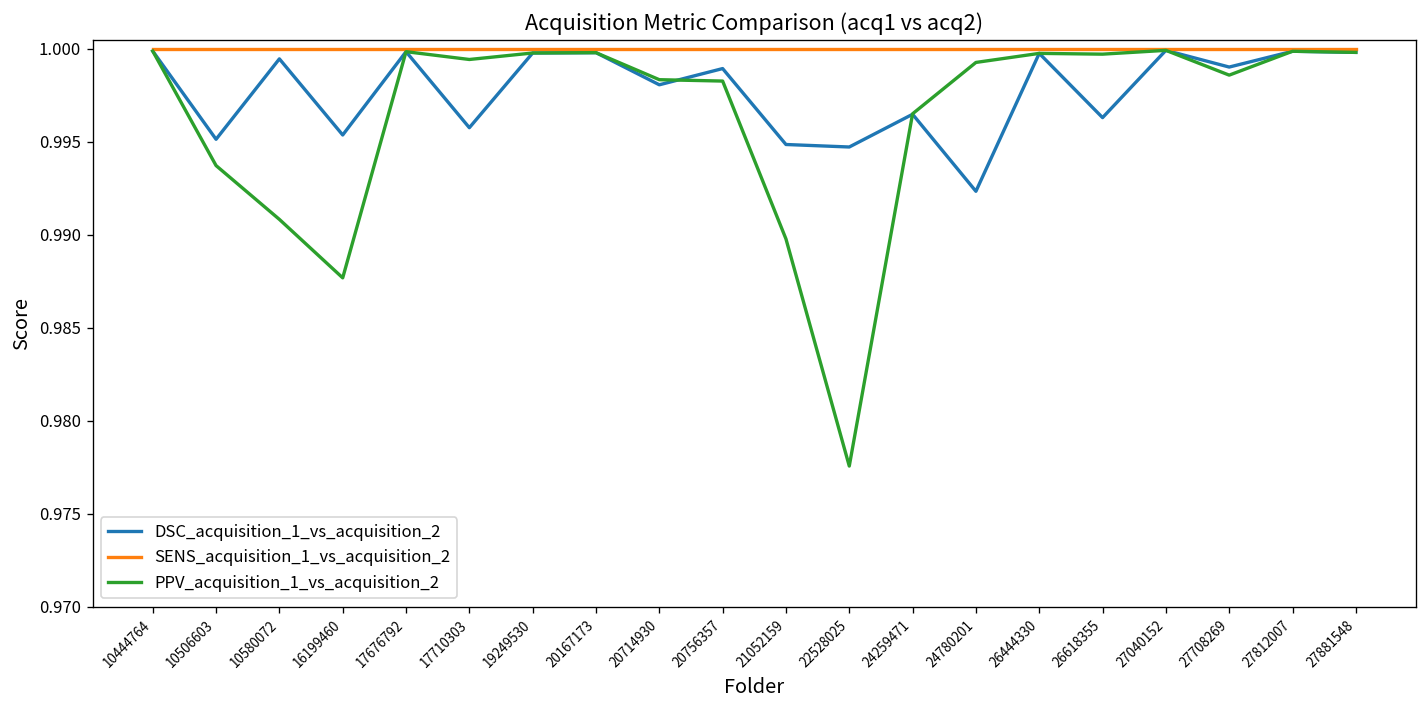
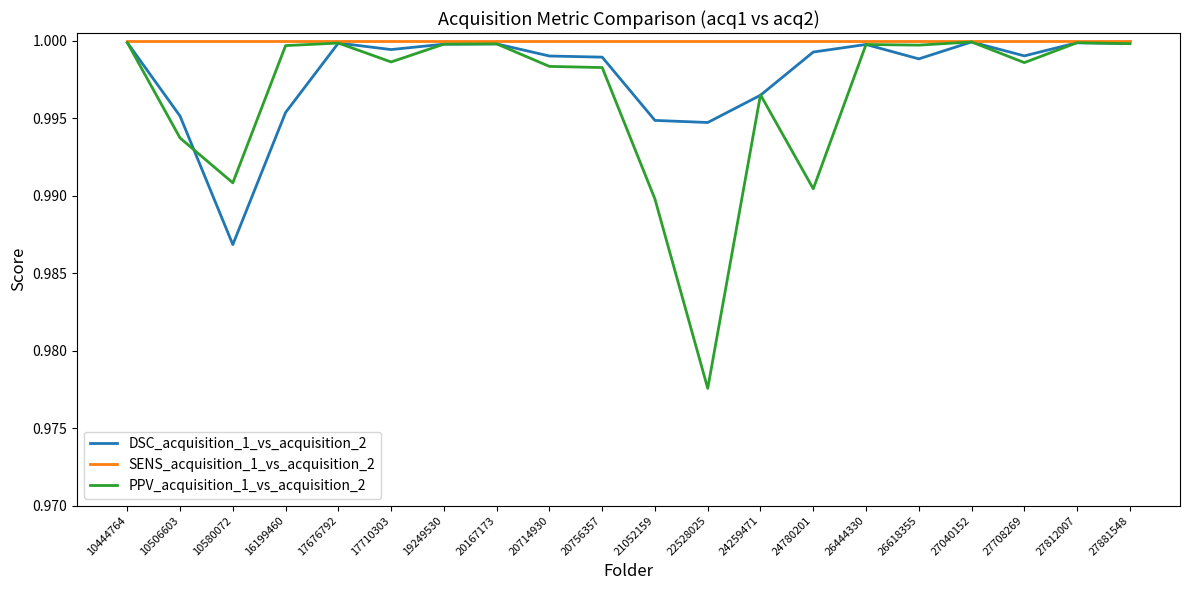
DSC_acquisition_1_vs_acquisition_2, 10580072: 0.9995 -> 0.9868
PPV_acquisition_1_vs_acquisition_2, 16199460: 0.9877 -> 0.9997
DSC_acquisition_1_vs_acquisition_2, 17710303: 0.9958 -> 0.9994
PPV_acquisition_1_vs_acquisition_2, 17710303: 0.9994 -> 0.9986
DSC_acquisition_1_vs_acquisition_2, 20714930: 0.9981 -> 0.9990
DSC_acquisition_1_vs_acquisition_2, 24780201: 0.9923 -> 0.9993
PPV_acquisition_1_vs_acquisition_2, 24780201: 0.9993 -> 0.9904
DSC_acquisition_1_vs_acquisition_2, 26618355: 0.9963 -> 0.9988
